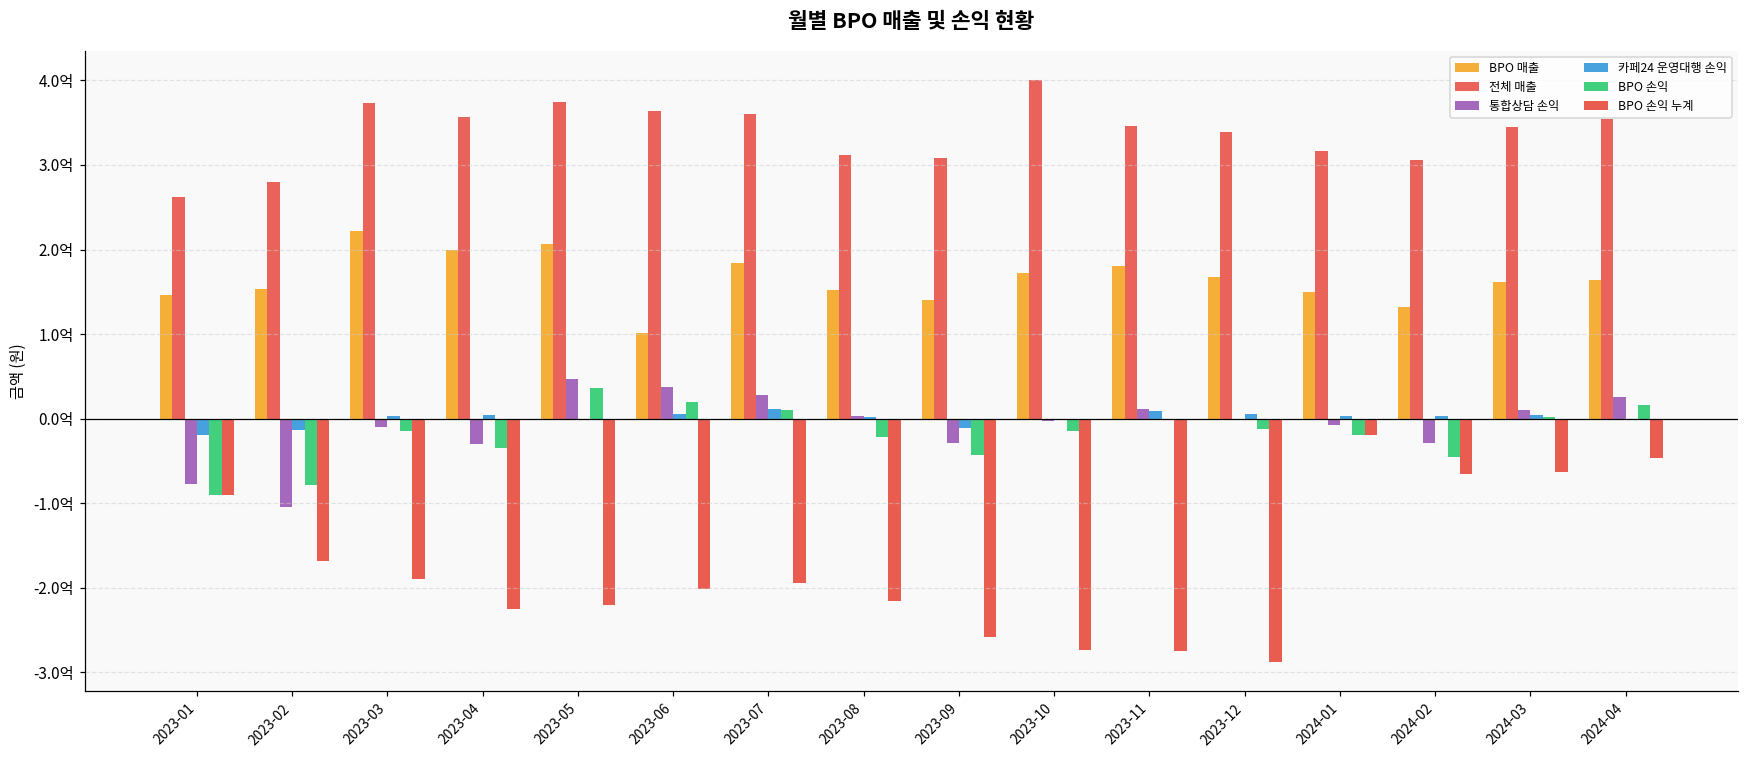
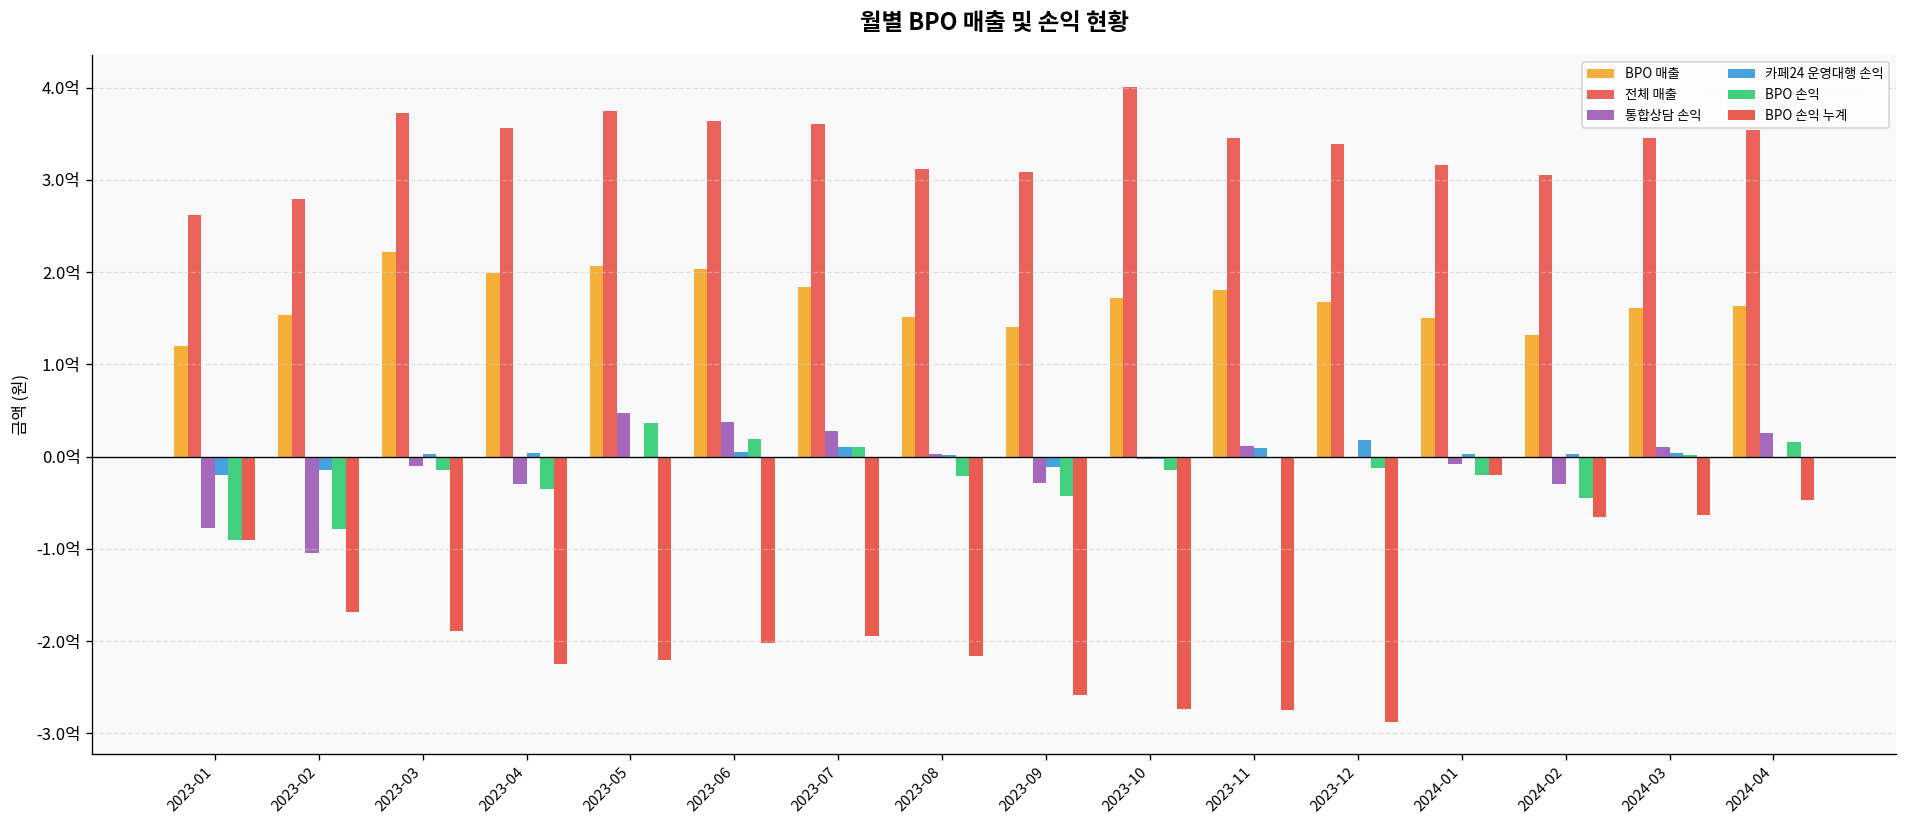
BPO 매출, 2023-01: 1.5억 -> 1.2억
BPO 매출, 2023-06: 1.0억 -> 2.0억
카페24 운영대행 손익, 2023-12: 0.1억 -> 0.2억
